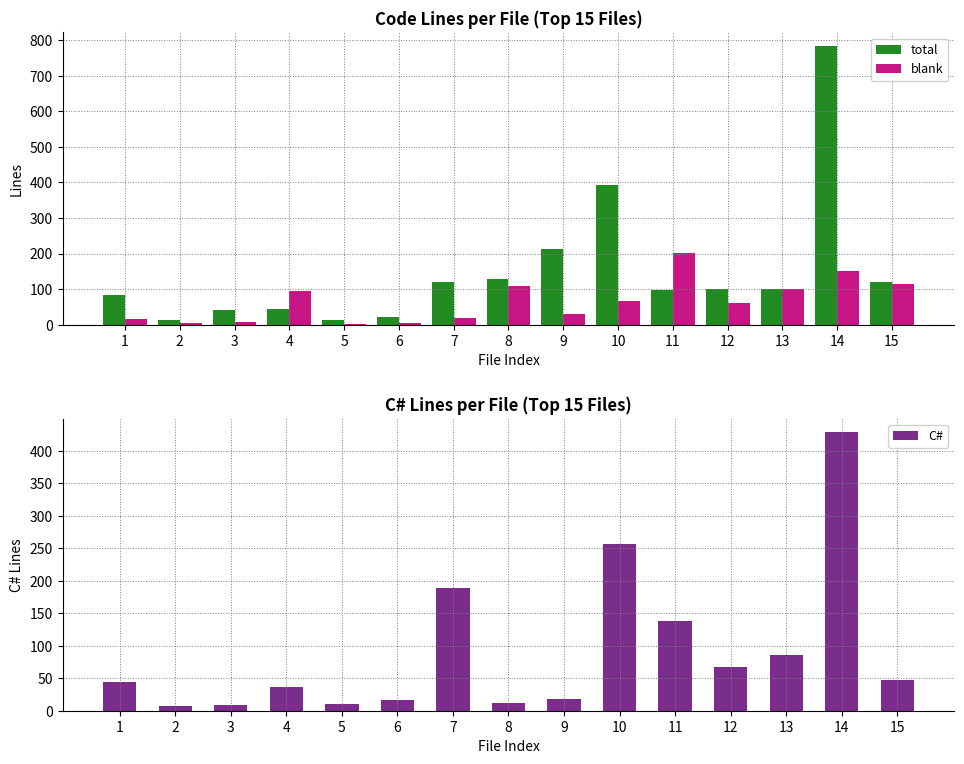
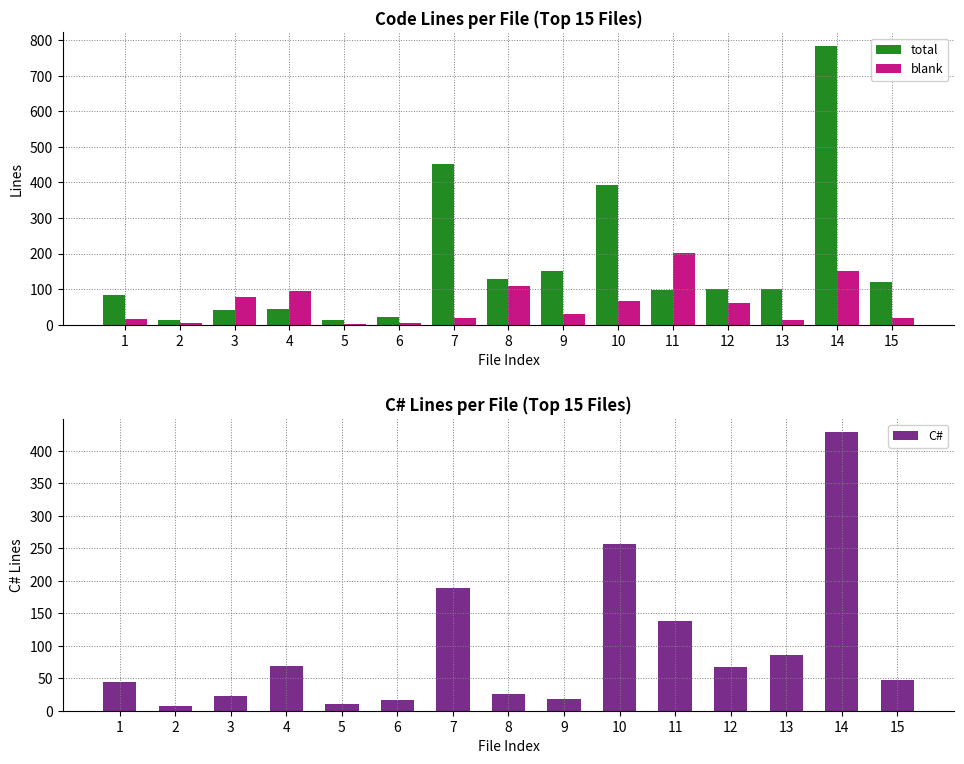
Code Lines per File (Top 15 Files), blank, 3: 10 -> 80
Code Lines per File (Top 15 Files), total, 7: 120 -> 450
Code Lines per File (Top 15 Files), total, 9: 210 -> 150
Code Lines per File (Top 15 Files), blank, 13: 100 -> 10
Code Lines per File (Top 15 Files), blank, 15: 120 -> 20
C# Lines per File (Top 15 Files), 3: 10 -> 20
C# Lines per File (Top 15 Files), 4: 40 -> 70
C# Lines per File (Top 15 Files), 8: 10 -> 30
